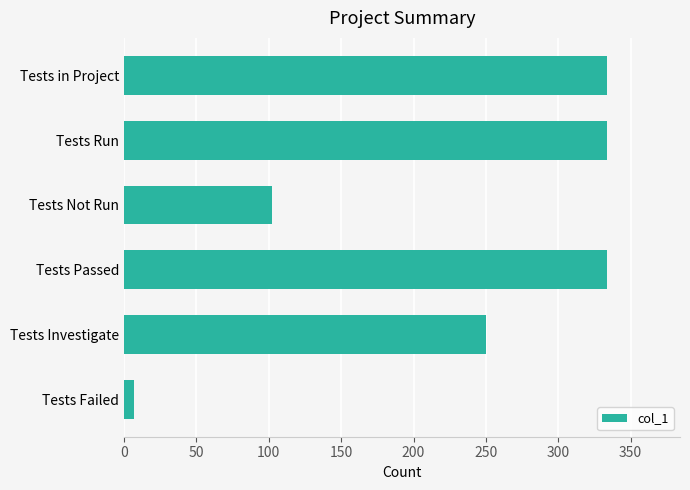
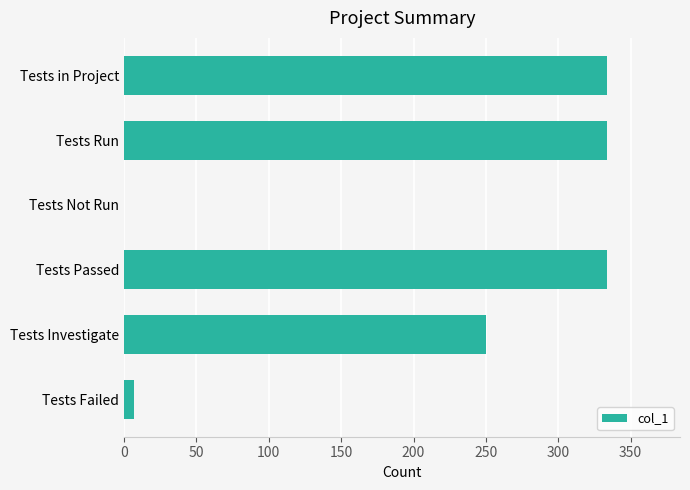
Tests Not Run: 102 -> 0
